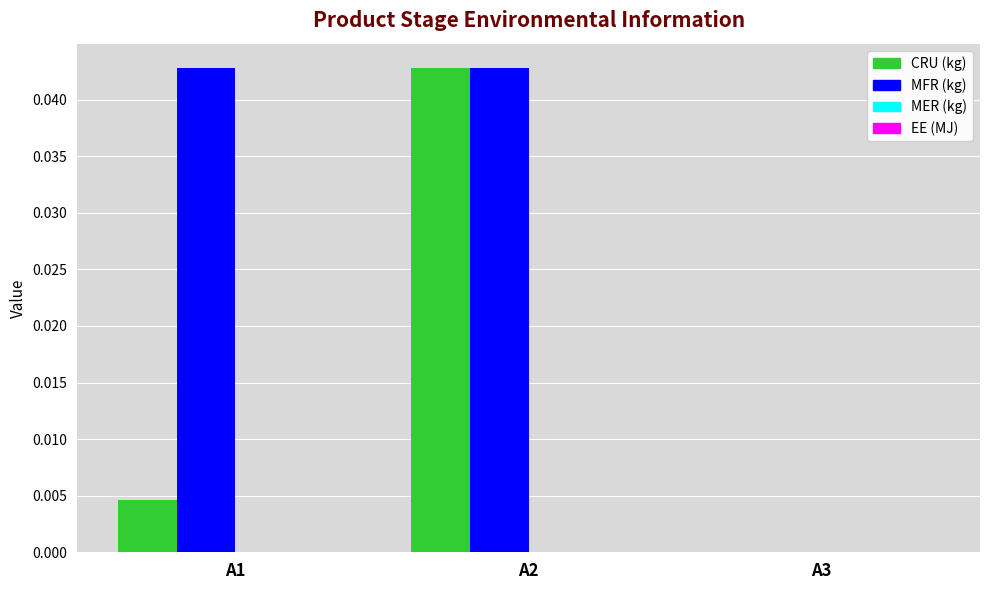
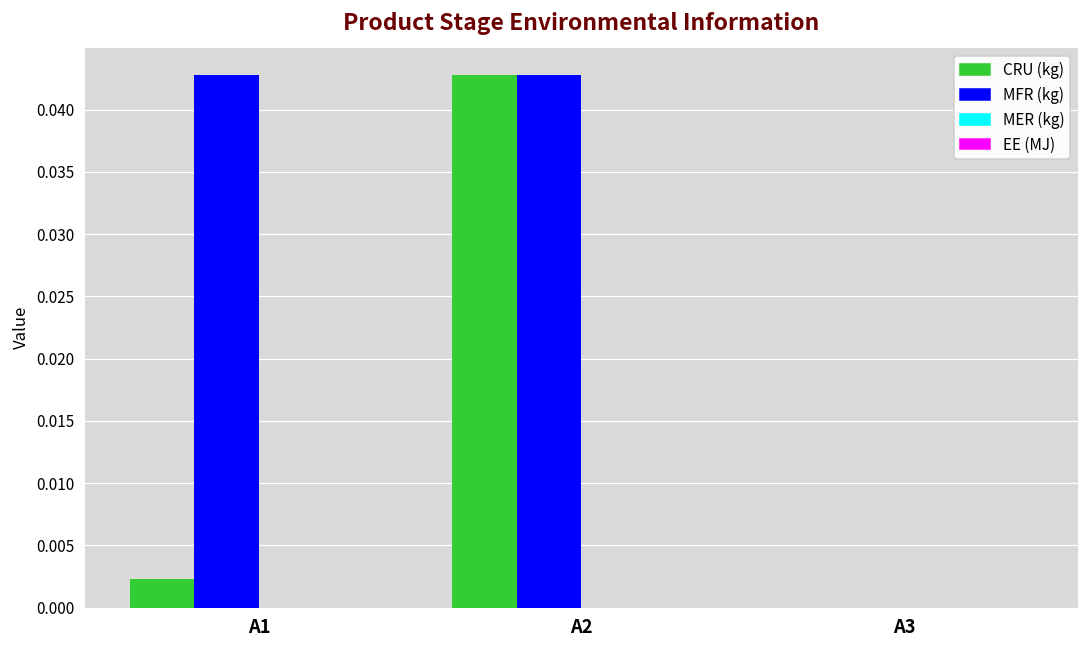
CRU (kg), A1: 0.0046 -> 0.0023
